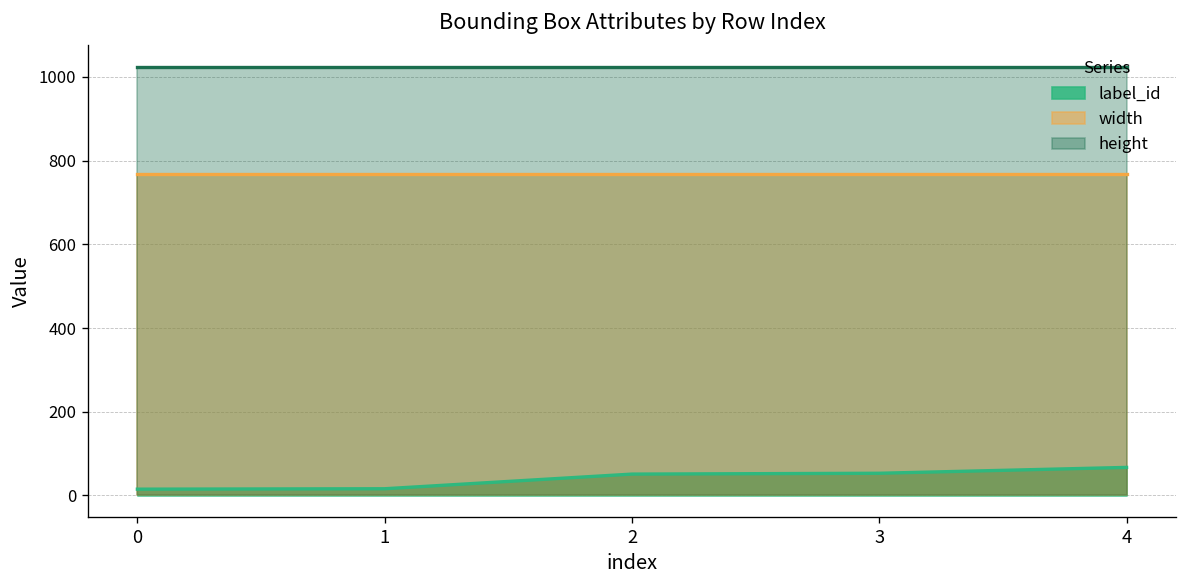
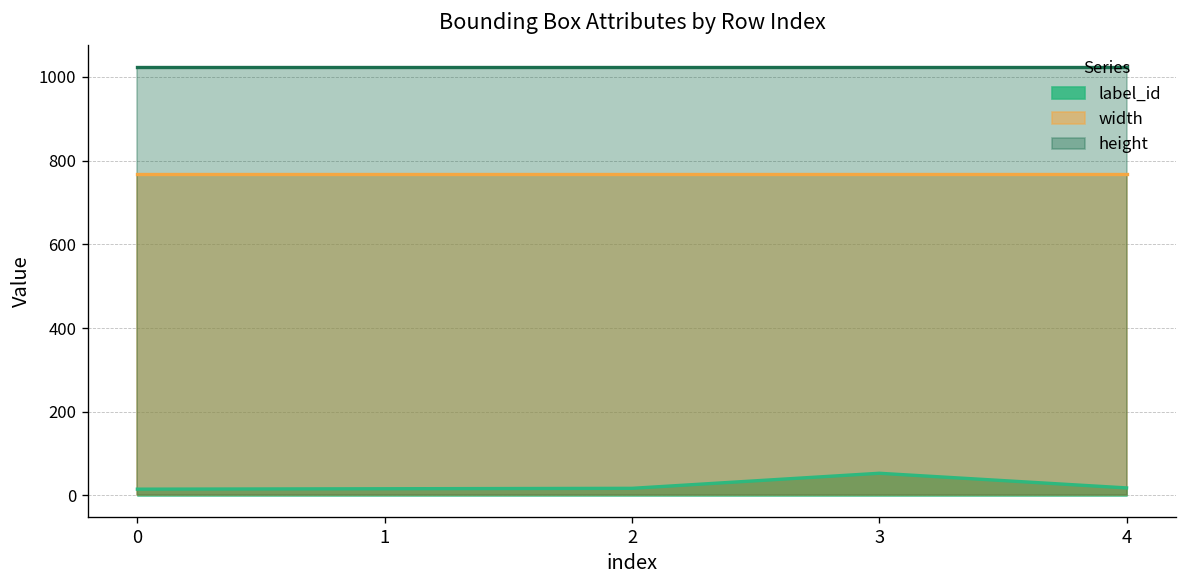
label_id, 2: 50 -> 20
label_id, 4: 70 -> 20
